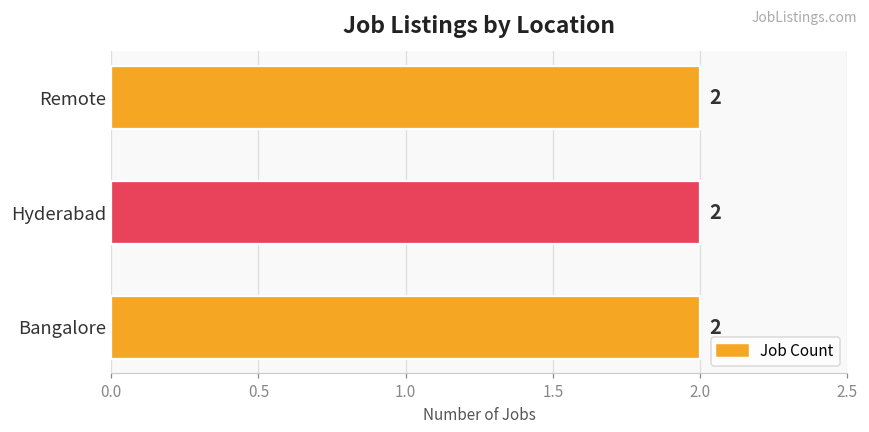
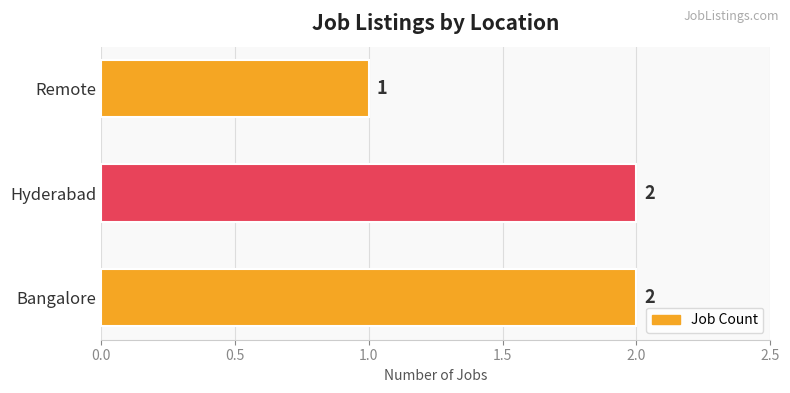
Remote: 2 -> 1
